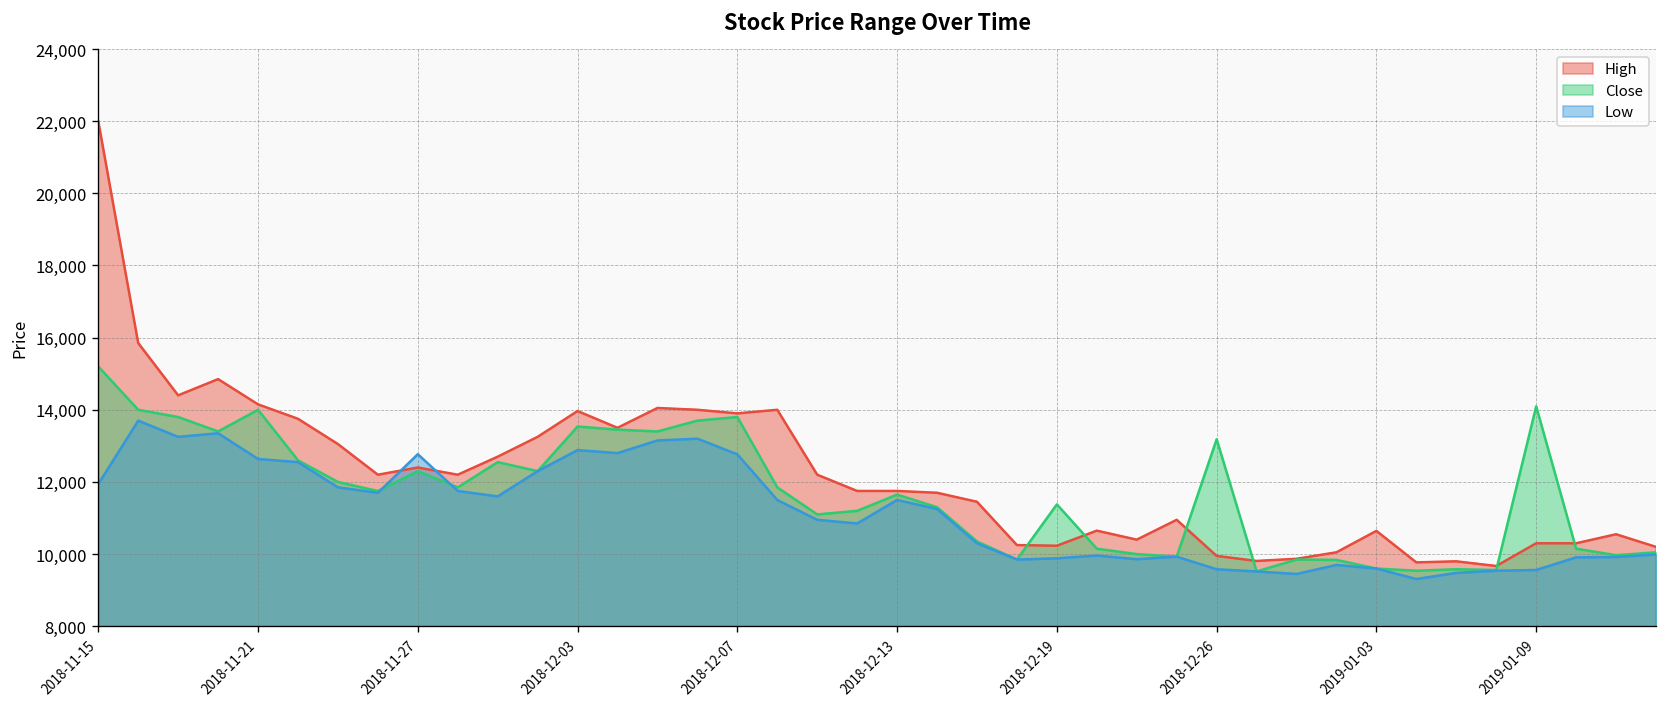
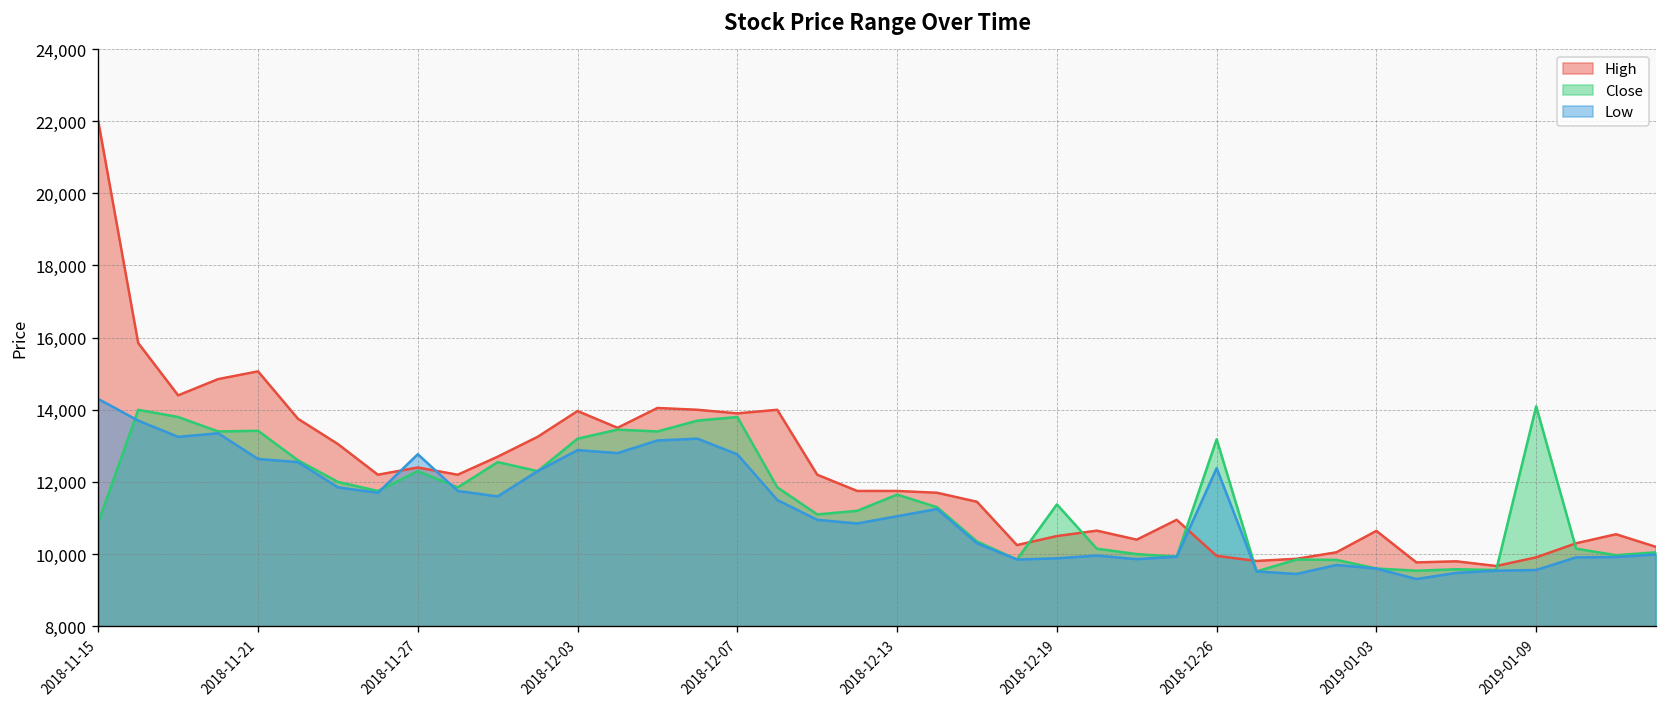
Close, 2018-11-15: 15,200 -> 10,900
Low, 2018-11-15: 11,900 -> 14,300
High, 2018-11-21: 14,200 -> 15,100
Close, 2018-11-21: 14,000 -> 13,400
Close, 2018-12-03: 13,500 -> 13,200
Low, 2018-12-13: 11,500 -> 11,100
High, 2018-12-19: 10,200 -> 10,500
Low, 2018-12-26: 9,600 -> 12,400
High, 2019-01-09: 10,300 -> 9,900
